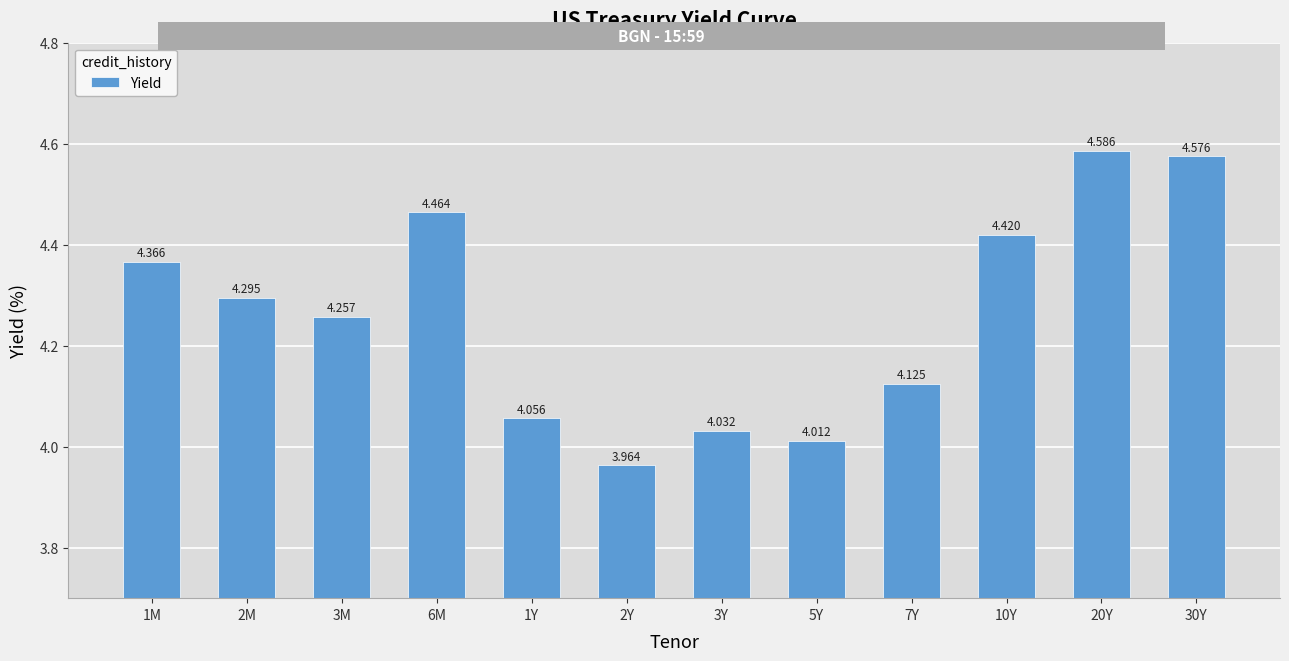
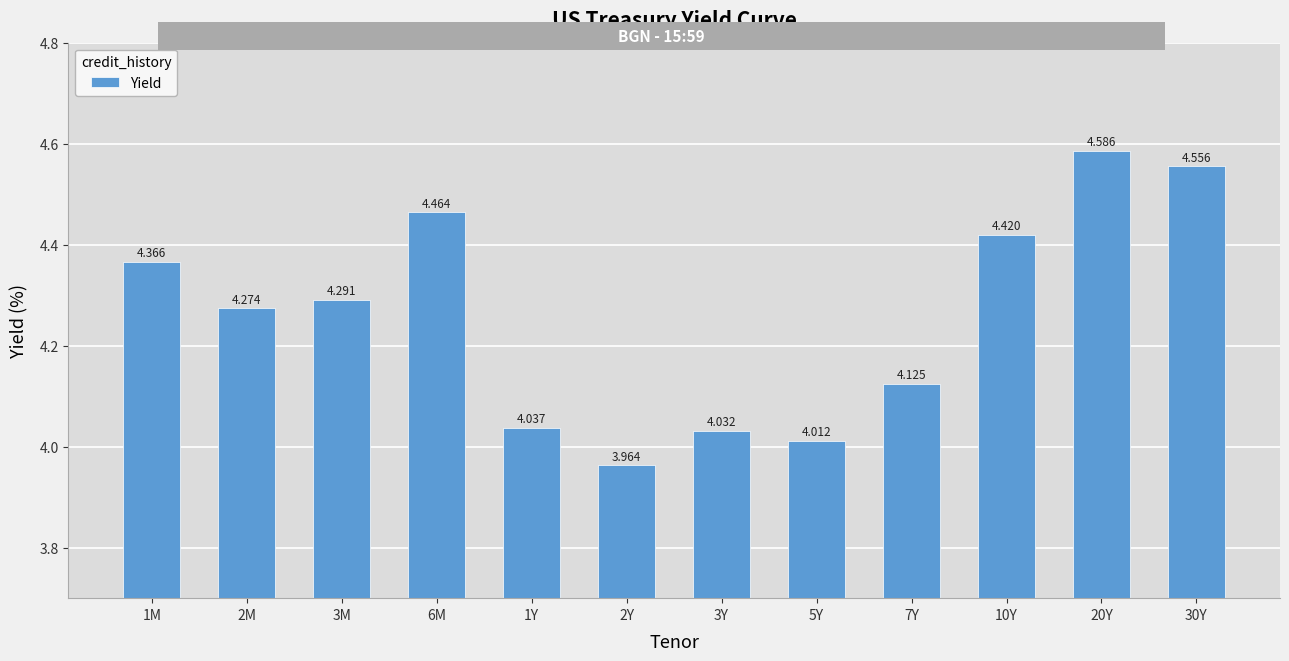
2M: 4.295 -> 4.274
3M: 4.257 -> 4.291
1Y: 4.056 -> 4.037
30Y: 4.576 -> 4.556
